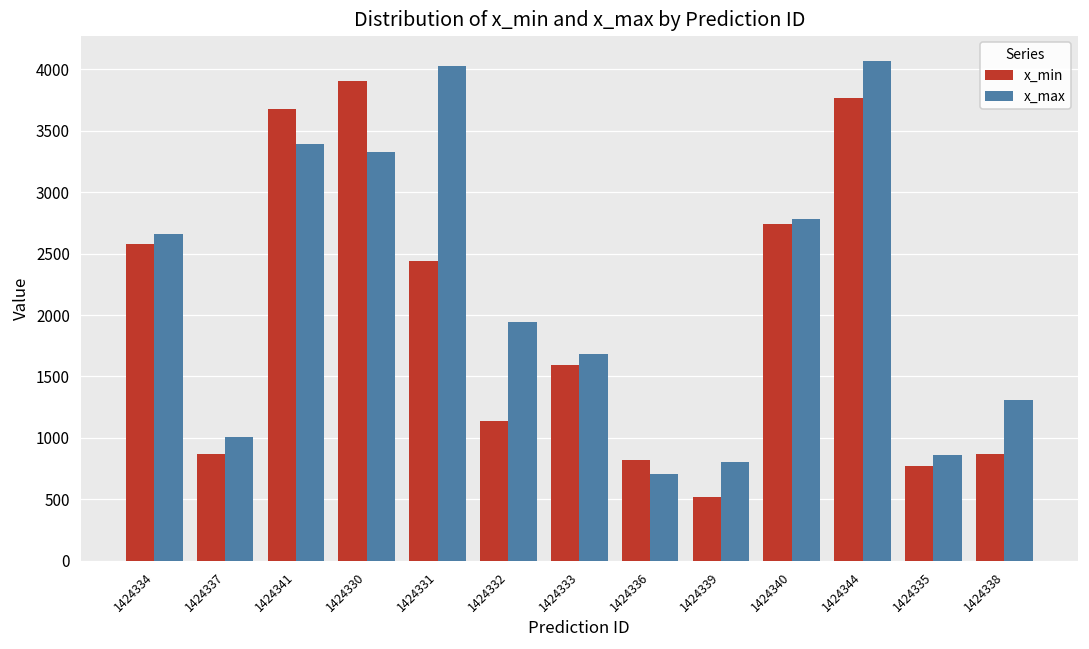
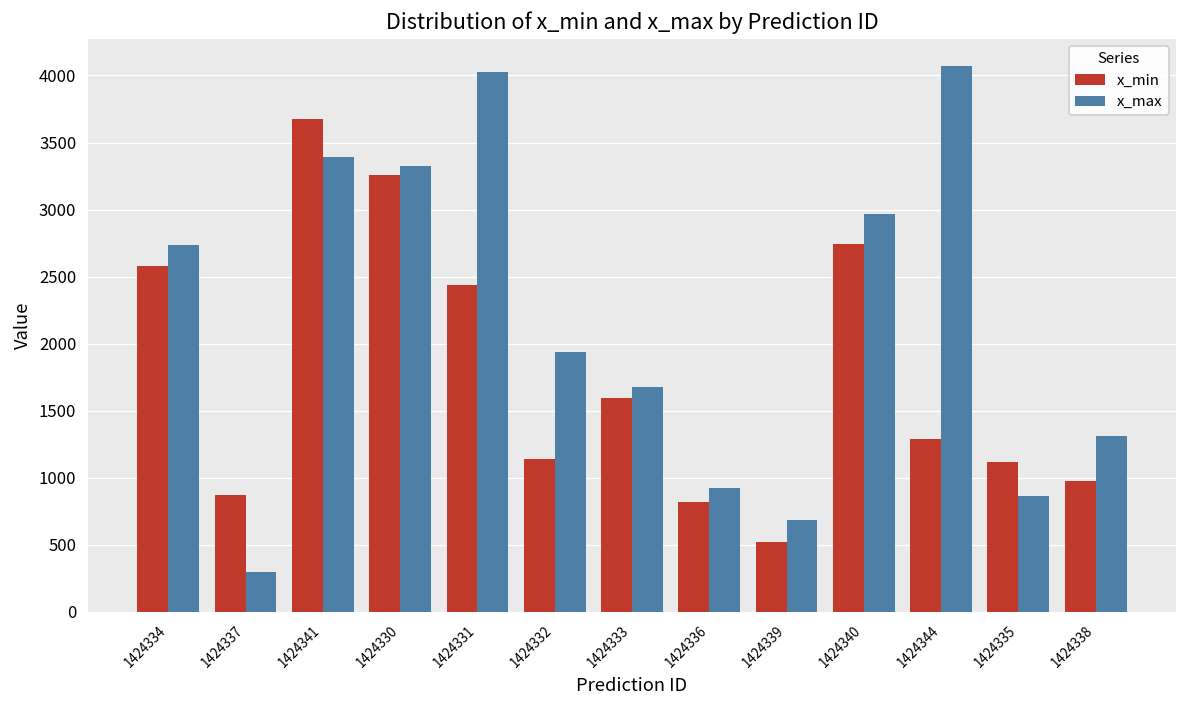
x_max, 1424334: 2660 -> 2730
x_max, 1424337: 1010 -> 300
x_min, 1424330: 3900 -> 3260
x_max, 1424336: 700 -> 920
x_max, 1424339: 800 -> 680
x_max, 1424340: 2780 -> 2970
x_min, 1424344: 3770 -> 1290
x_min, 1424335: 770 -> 1120
x_min, 1424338: 870 -> 980
